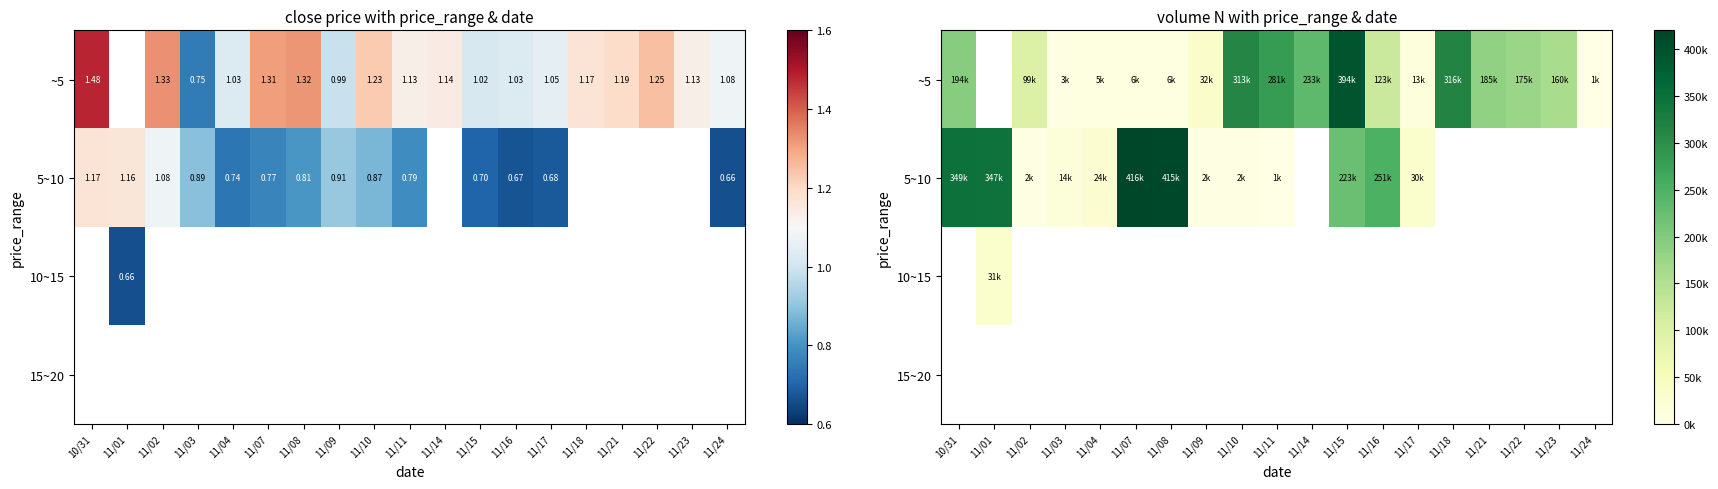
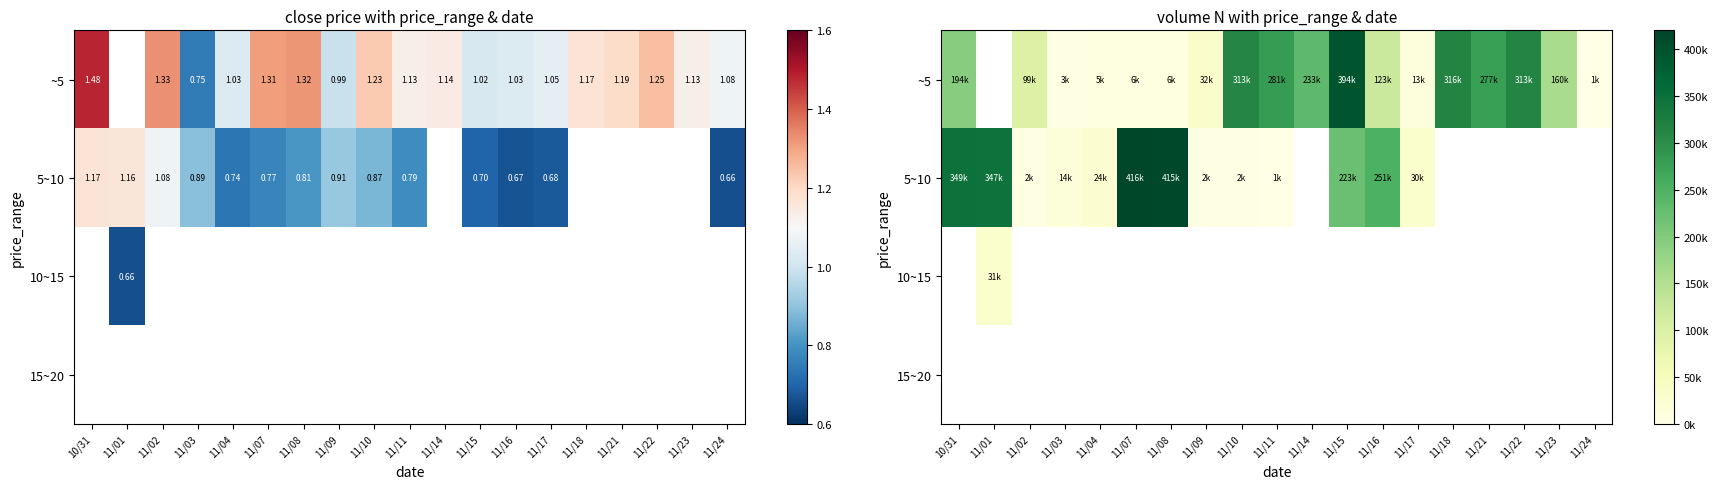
volume N with price_range & date, ~5, 11/21: 185k -> 277k
volume N with price_range & date, ~5, 11/22: 175k -> 313k
